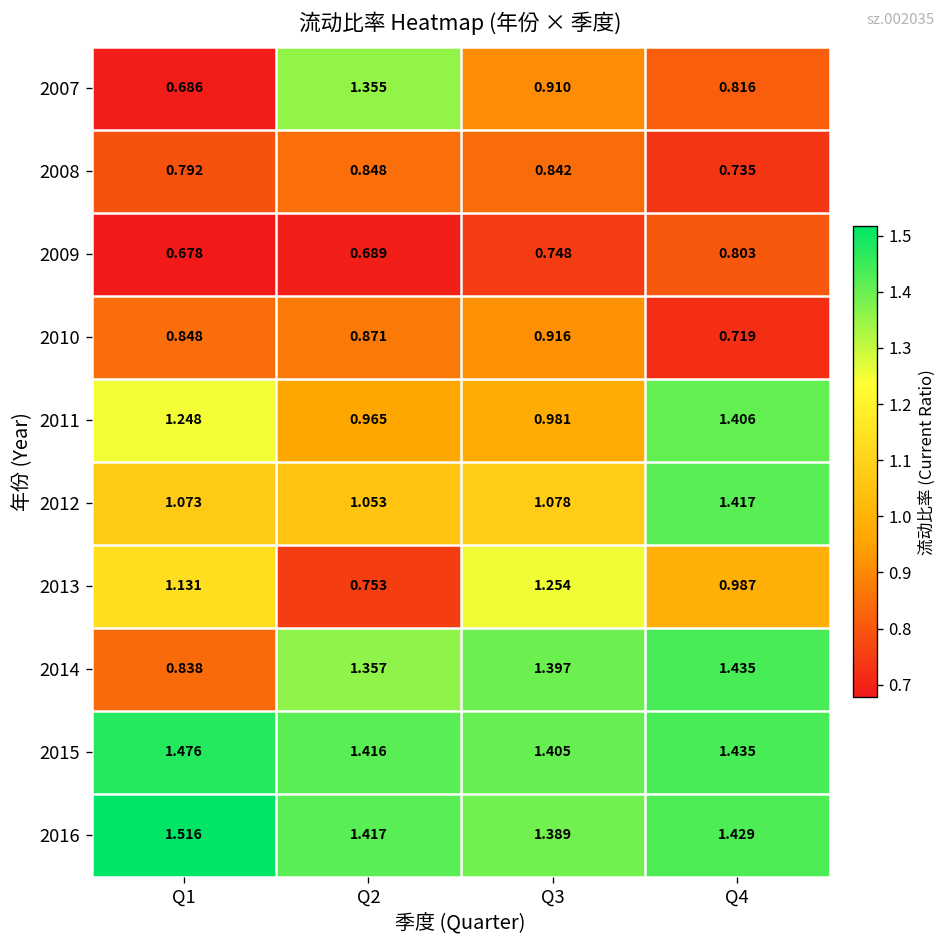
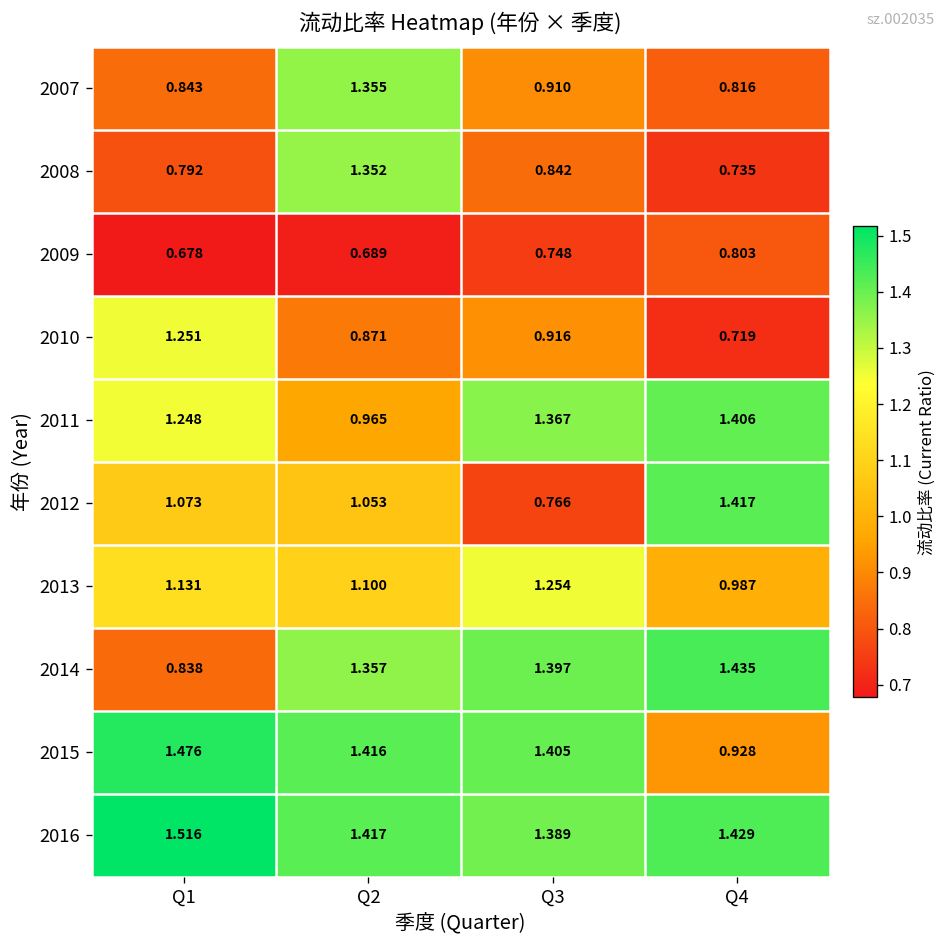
2007, Q1: 0.686 -> 0.843
2008, Q2: 0.848 -> 1.352
2010, Q1: 0.848 -> 1.251
2011, Q3: 0.981 -> 1.367
2012, Q3: 1.078 -> 0.766
2013, Q2: 0.753 -> 1.100
2015, Q4: 1.435 -> 0.928
